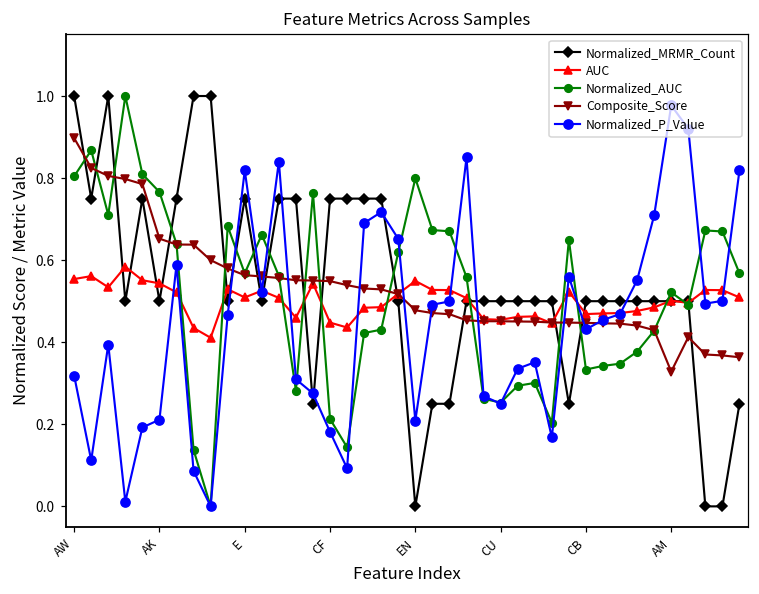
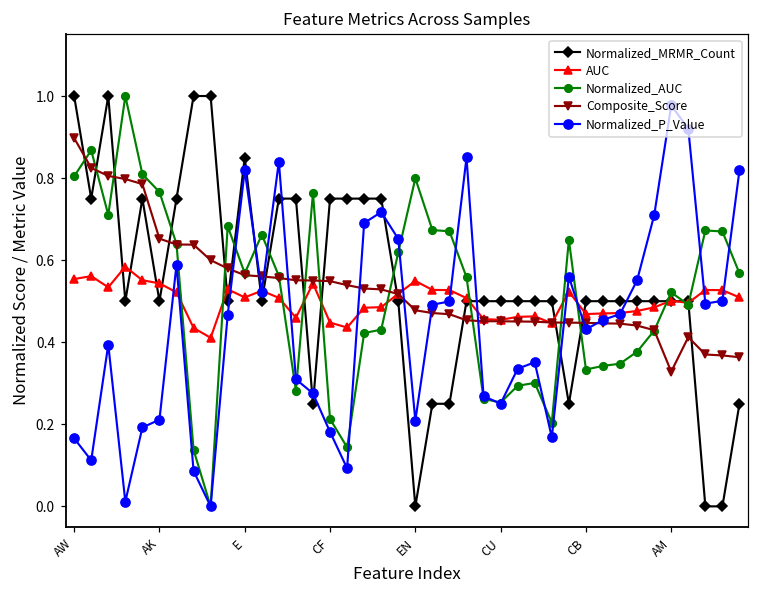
Normalized_P_Value, AW: 0.32 -> 0.17
Normalized_MRMR_Count, E: 0.75 -> 0.85
